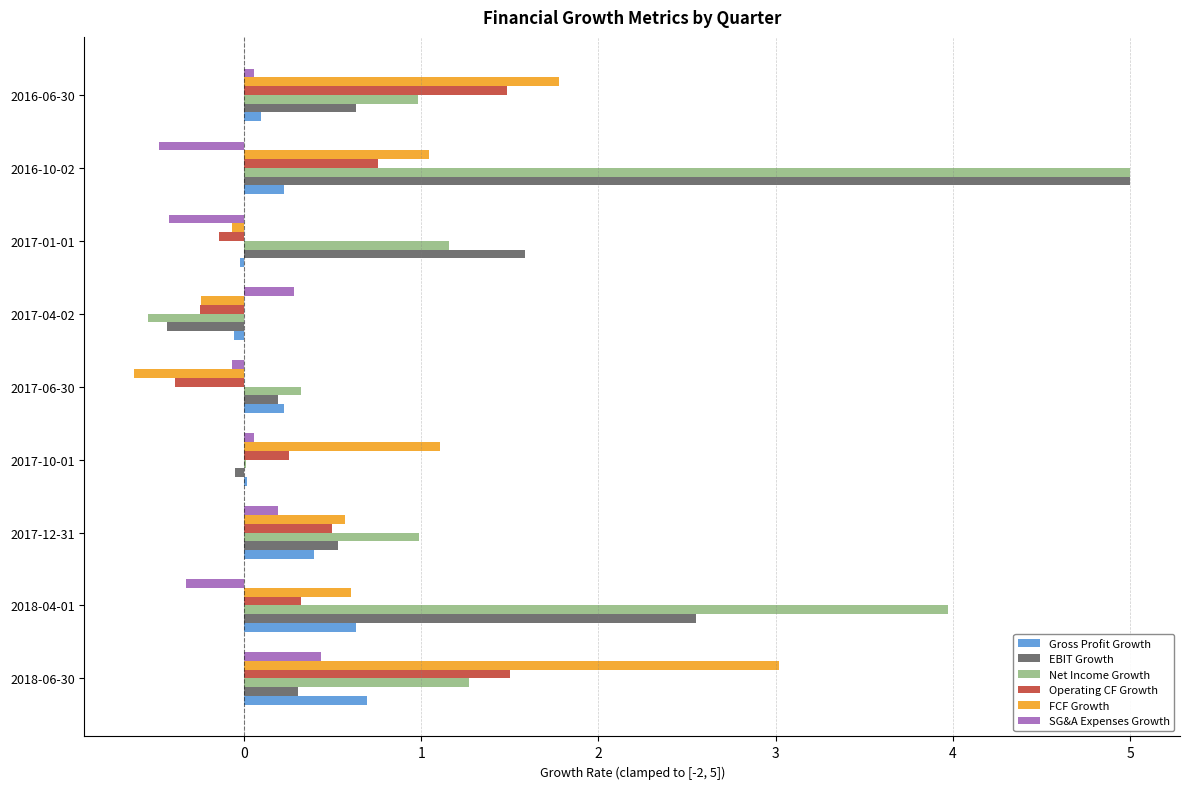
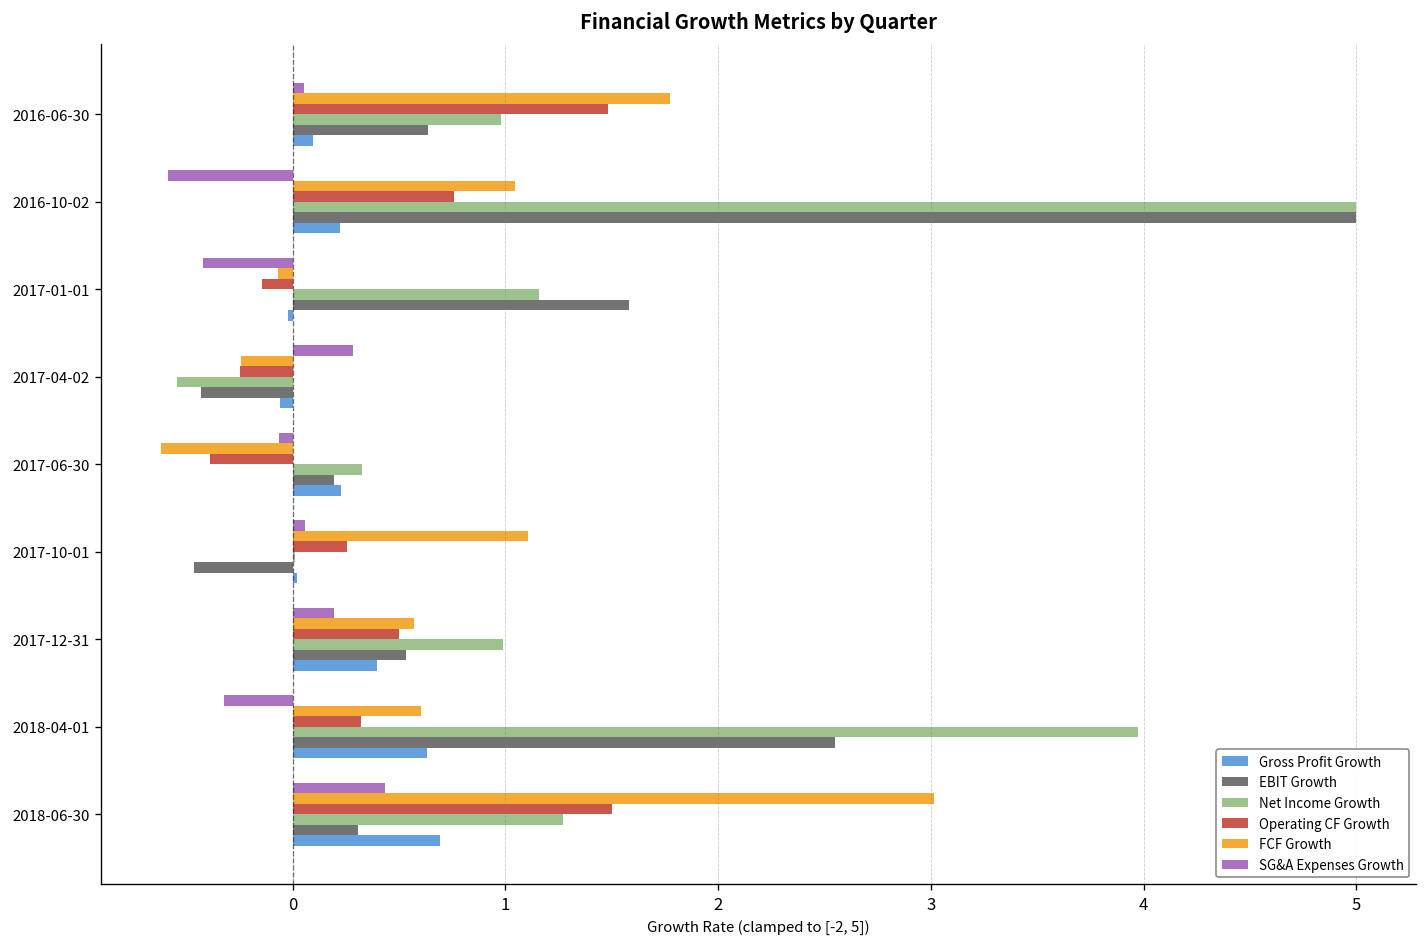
SG&A Expenses Growth, 2016-10-02: -0.48 -> -0.59
EBIT Growth, 2017-10-01: -0.05 -> -0.46
